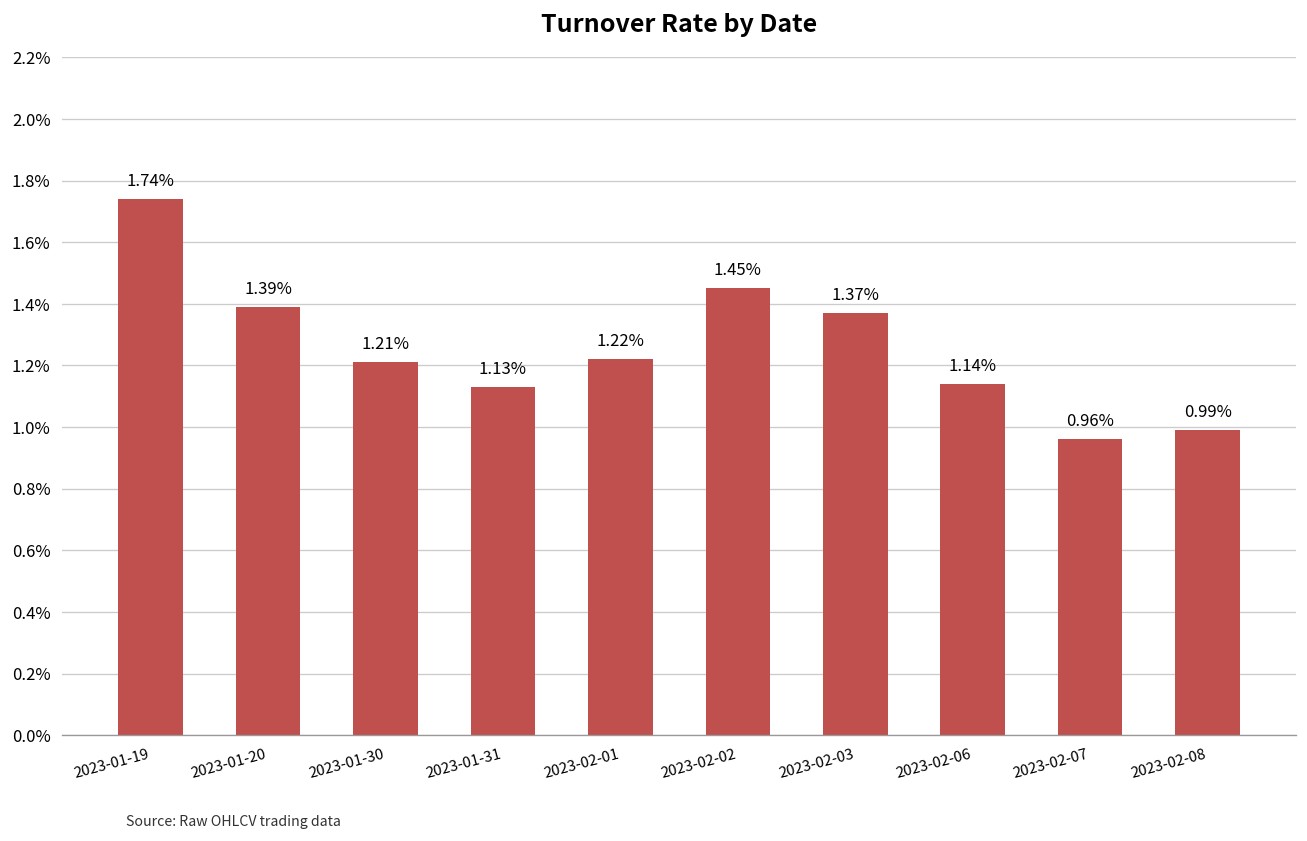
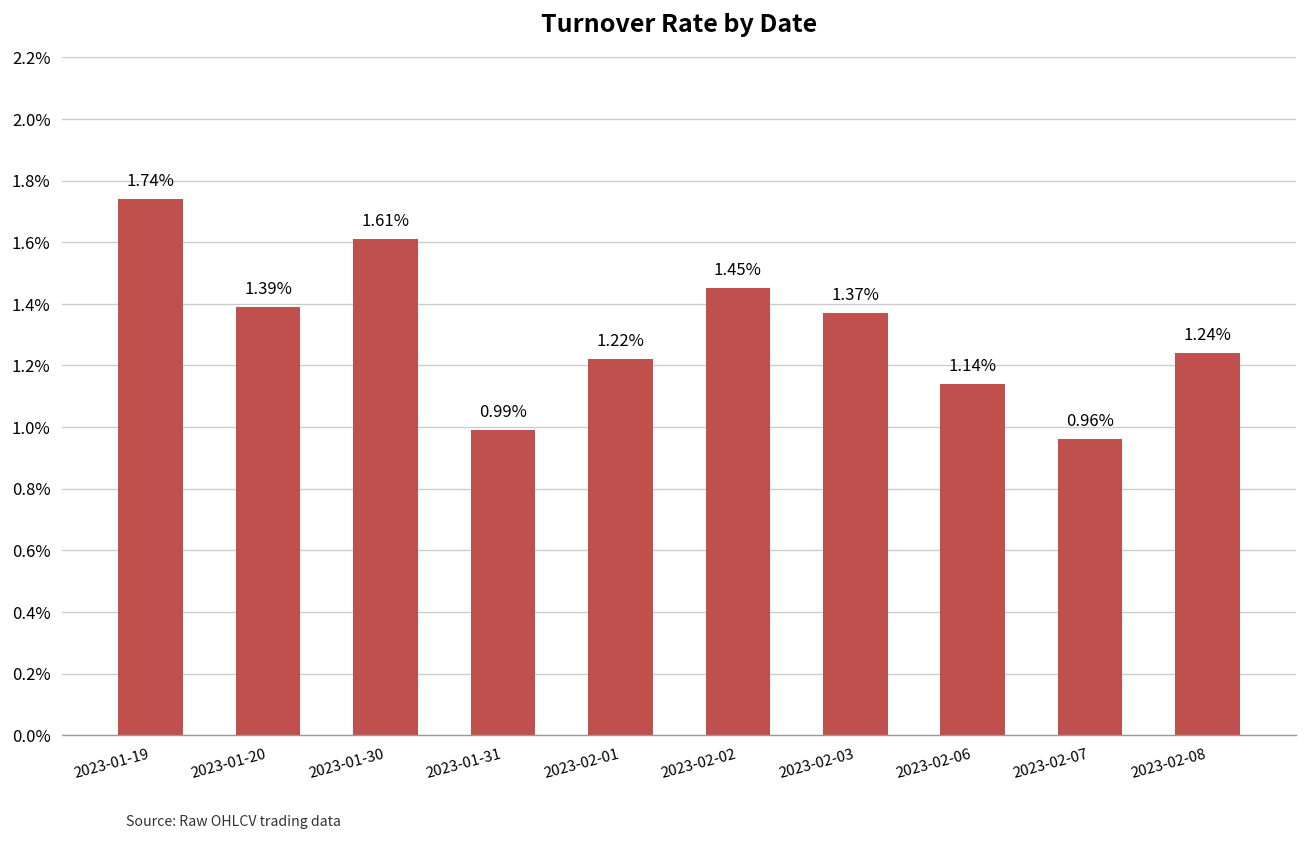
2023-01-30: 1.21% -> 1.61%
2023-01-31: 1.13% -> 0.99%
2023-02-08: 0.99% -> 1.24%
